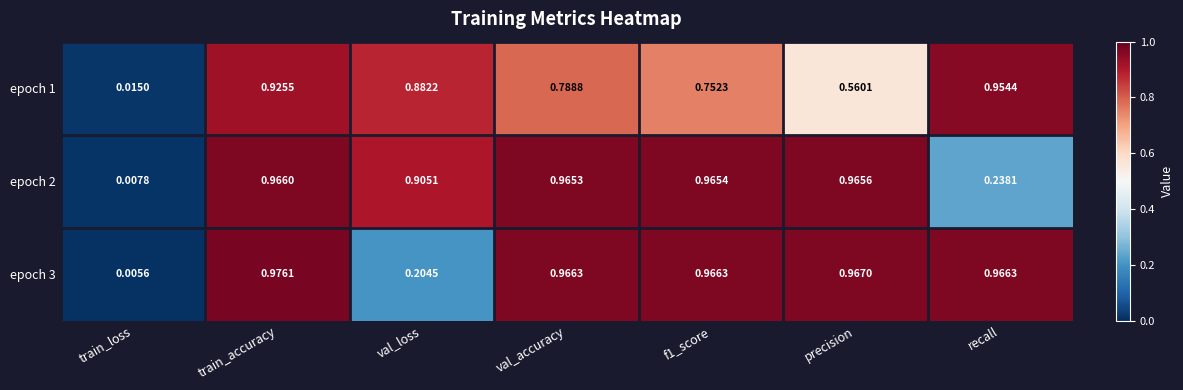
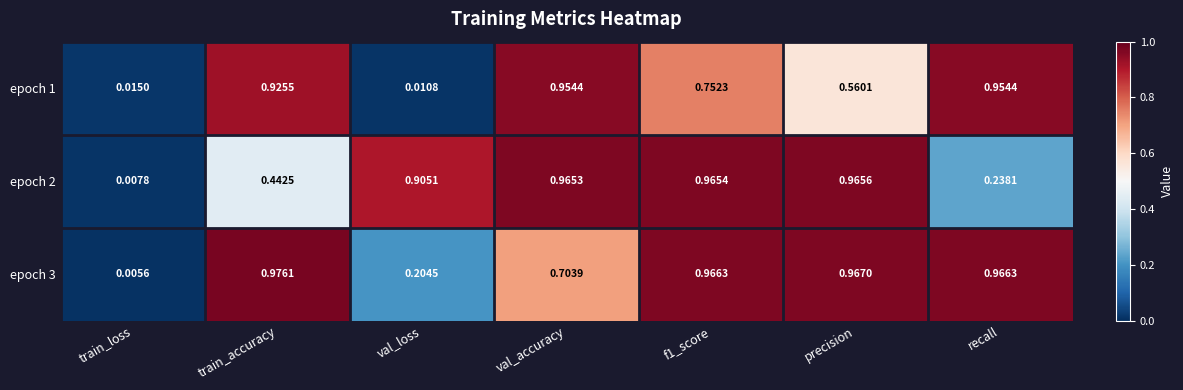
epoch 1, val_loss: 0.8822 -> 0.0108
epoch 1, val_accuracy: 0.7888 -> 0.9544
epoch 2, train_accuracy: 0.9660 -> 0.4425
epoch 3, val_accuracy: 0.9663 -> 0.7039
